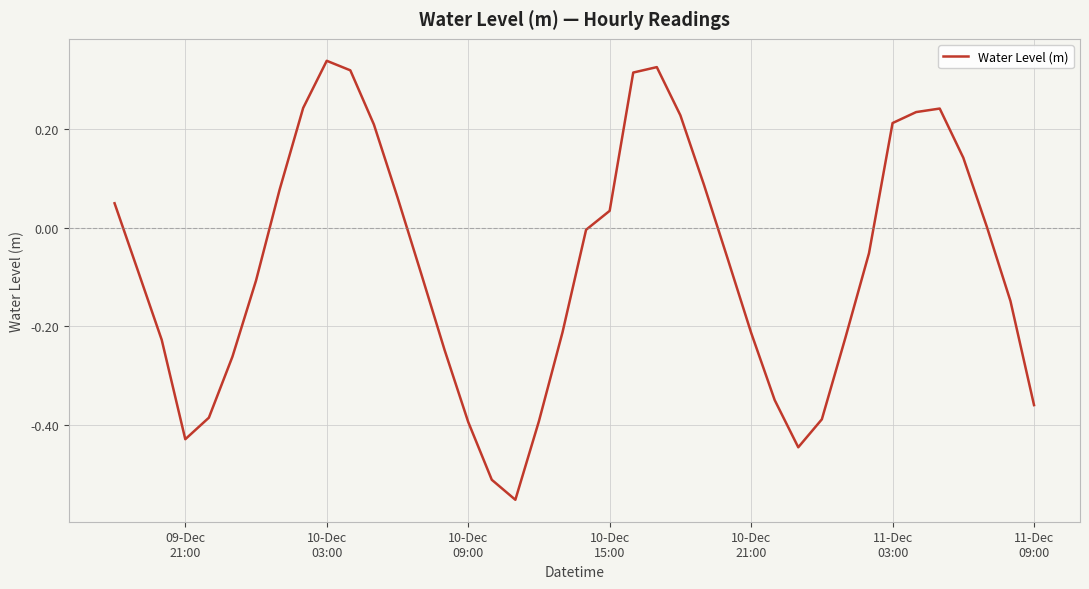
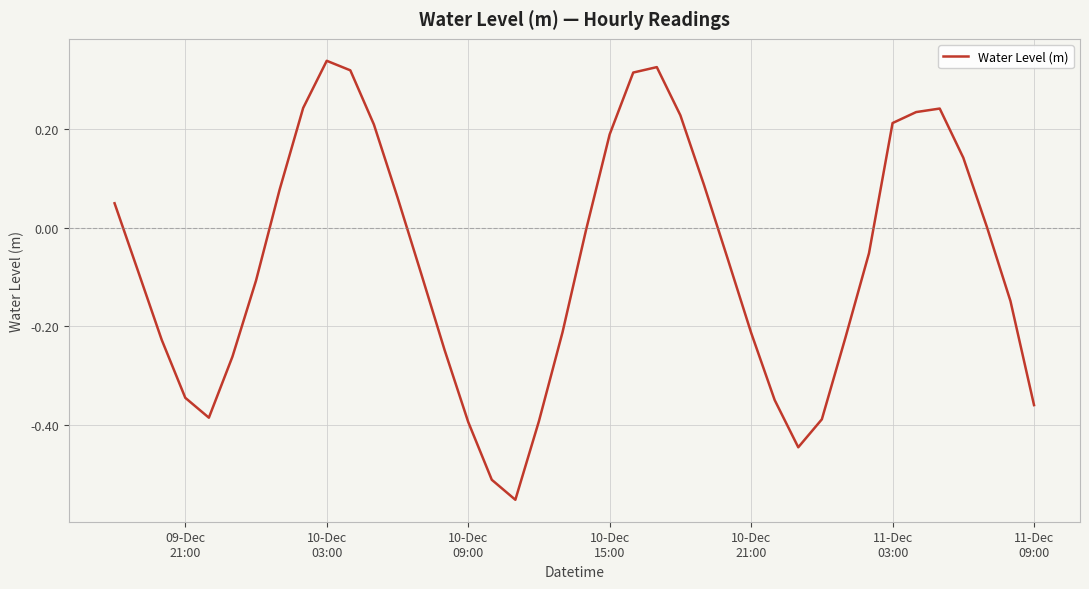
09-Dec 21:00: -0.43 -> -0.35
10-Dec 15:00: 0.03 -> 0.19
